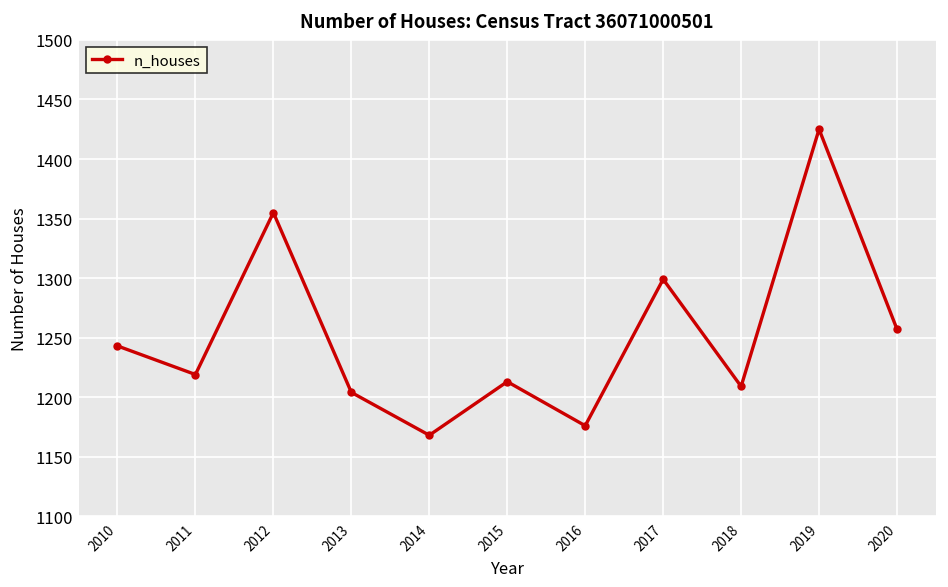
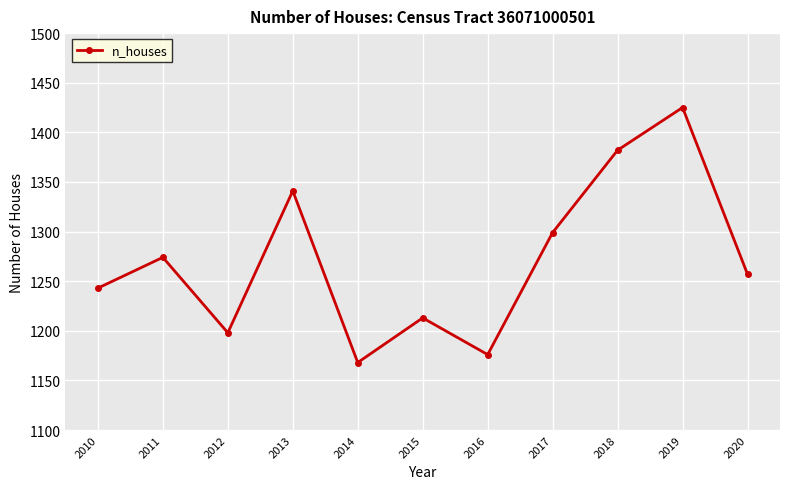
2011: 1220 -> 1270
2012: 1360 -> 1200
2013: 1200 -> 1340
2018: 1210 -> 1380
